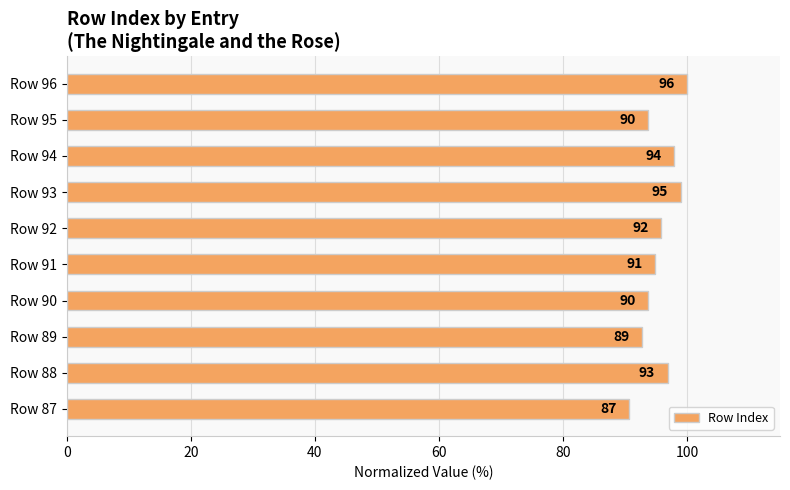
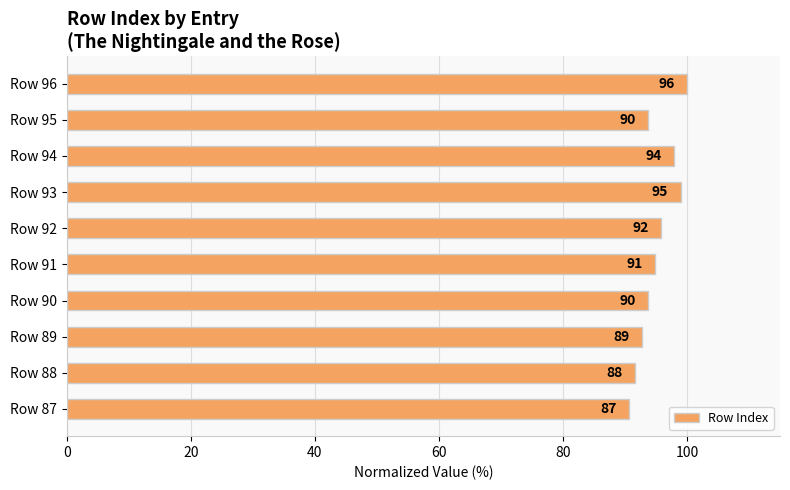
Row 88: 93 -> 88
